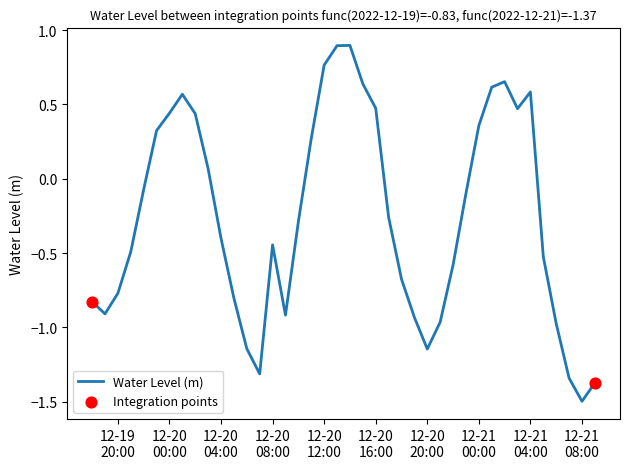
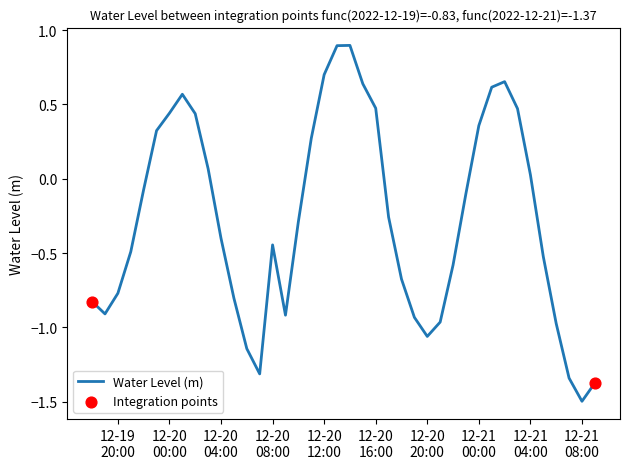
Water Level (m), 12-20 12:00: 0.76 -> 0.70
Water Level (m), 12-20 20:00: -1.15 -> -1.06
Water Level (m), 12-21 04:00: 0.58 -> 0.03
